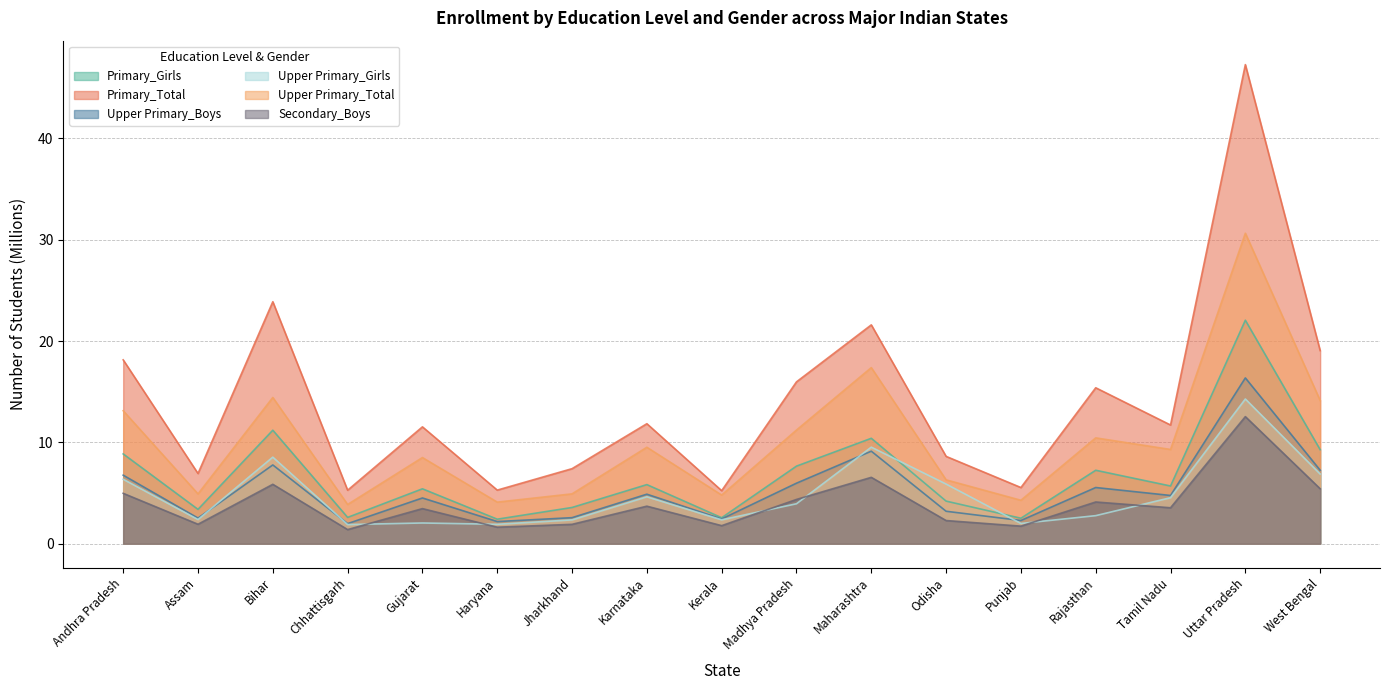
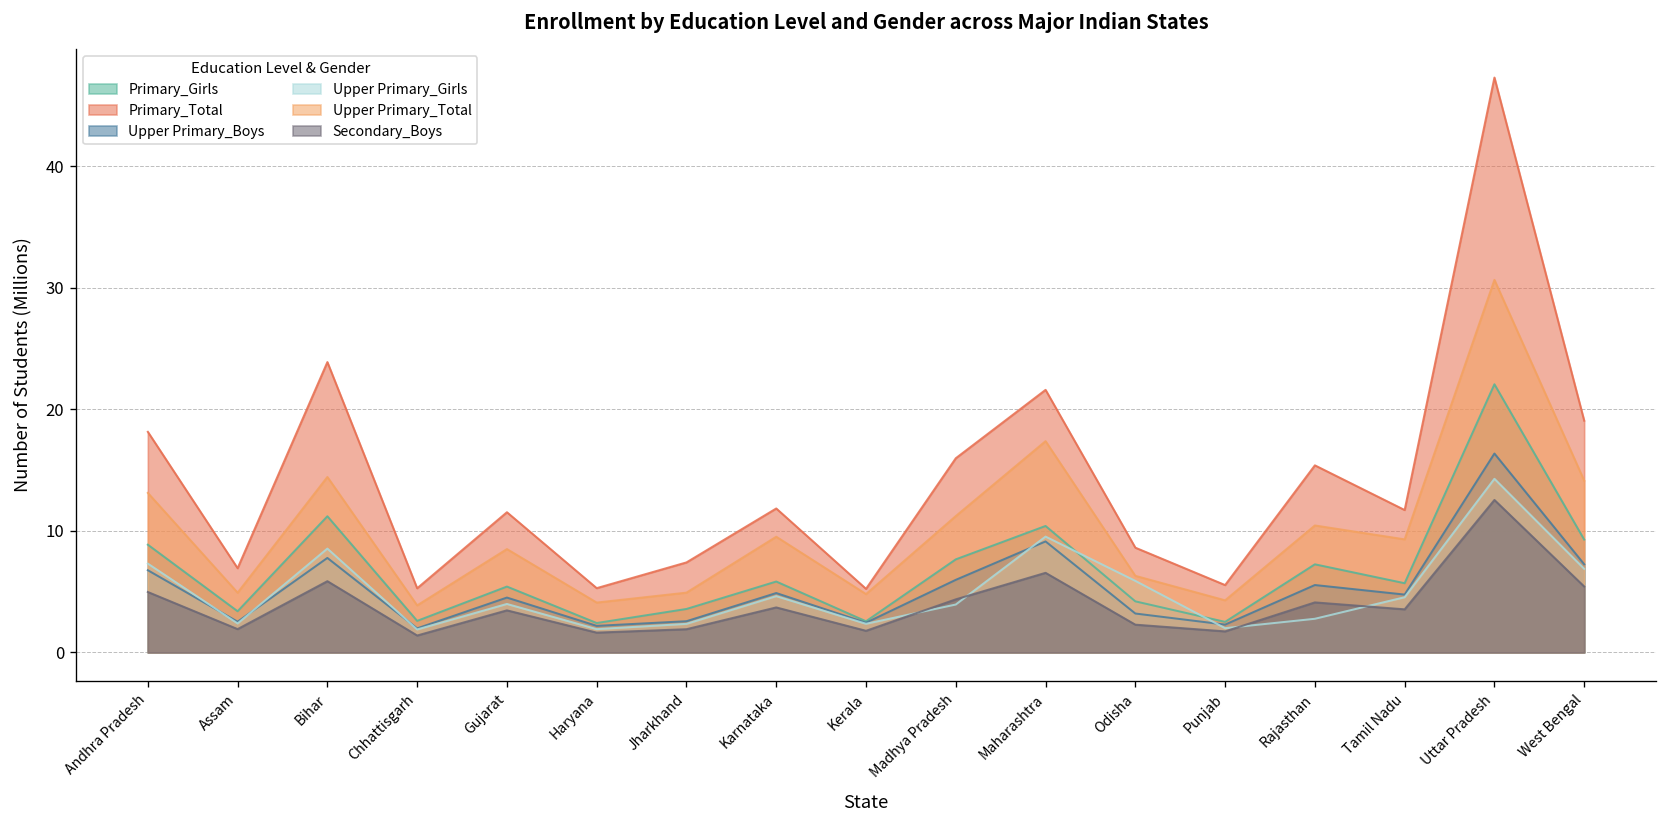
Upper Primary_Girls, Andhra Pradesh: 6.4 -> 7.3
Upper Primary_Girls, Gujarat: 2.0 -> 4.0
